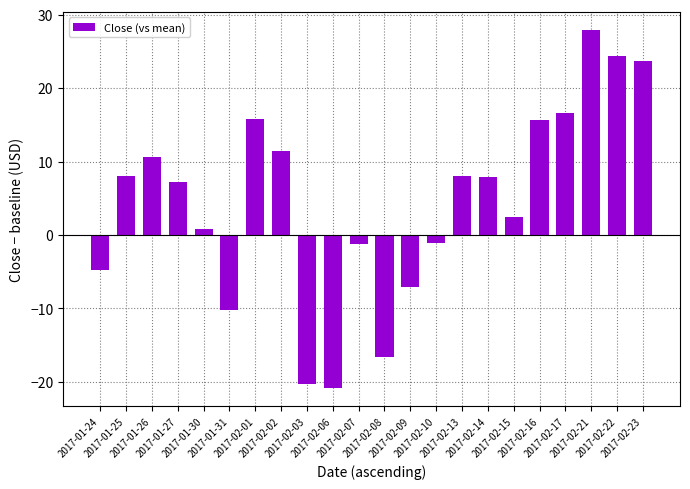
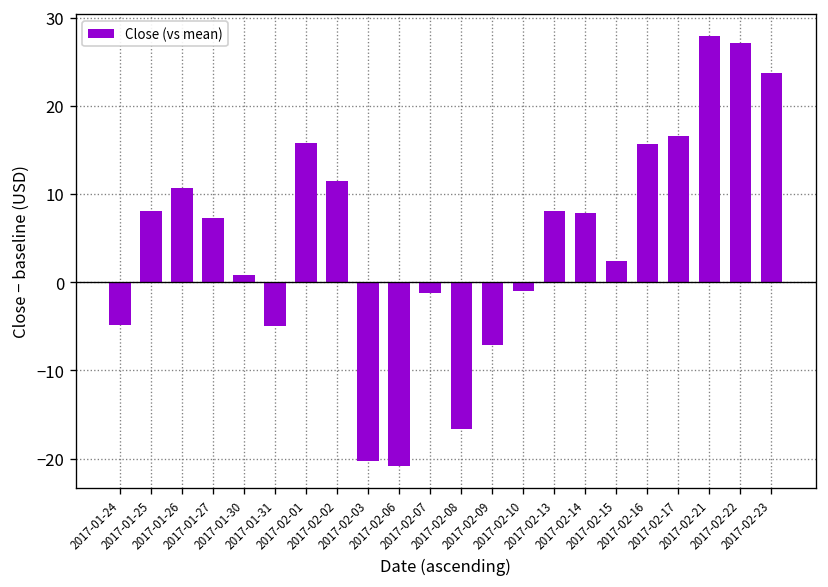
2017-01-31: -10 -> -5
2017-02-22: 24 -> 27
